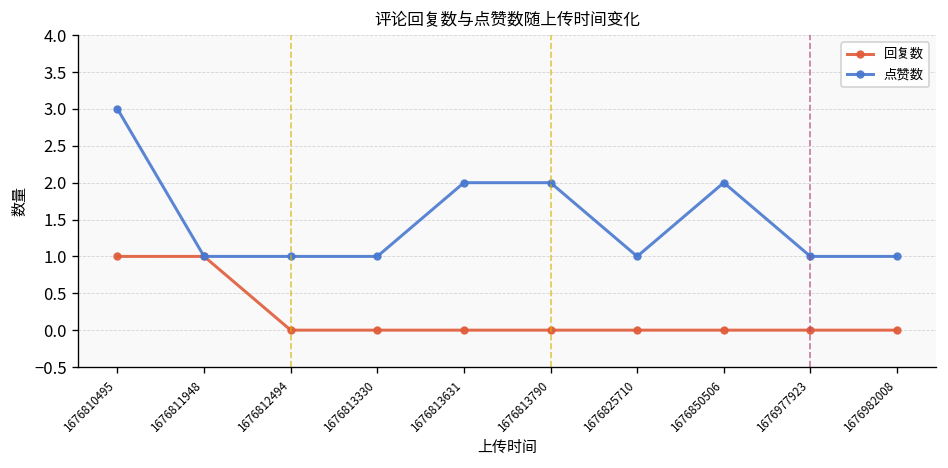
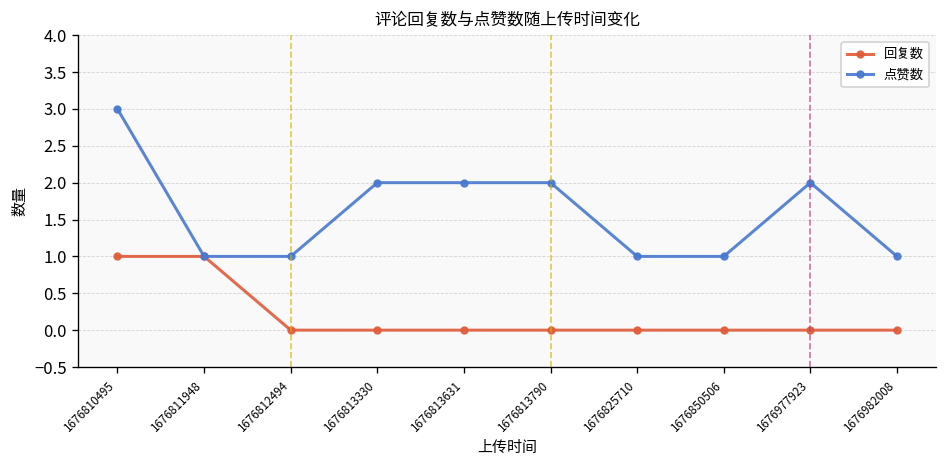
点赞数, 1676813330: 1 -> 2
点赞数, 1676850506: 2 -> 1
点赞数, 1676977923: 1 -> 2
